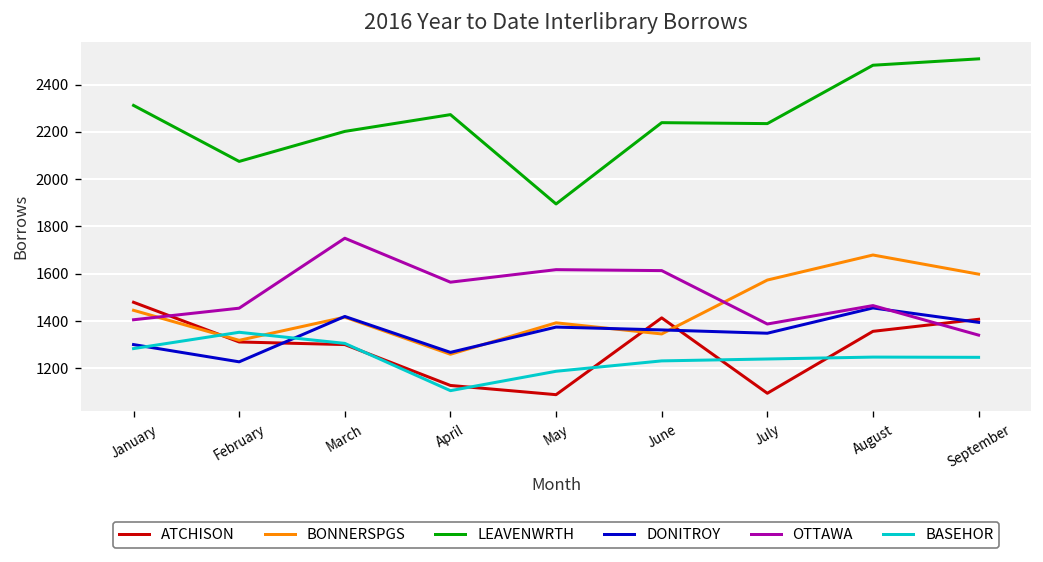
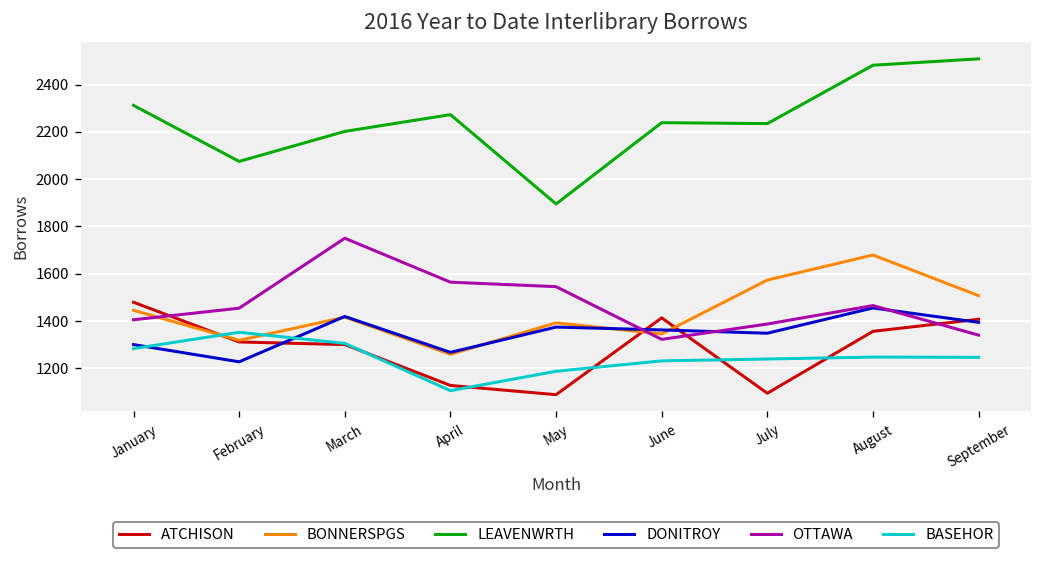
OTTAWA, May: 1620 -> 1550
OTTAWA, June: 1610 -> 1320
BONNERSPGS, September: 1600 -> 1510
